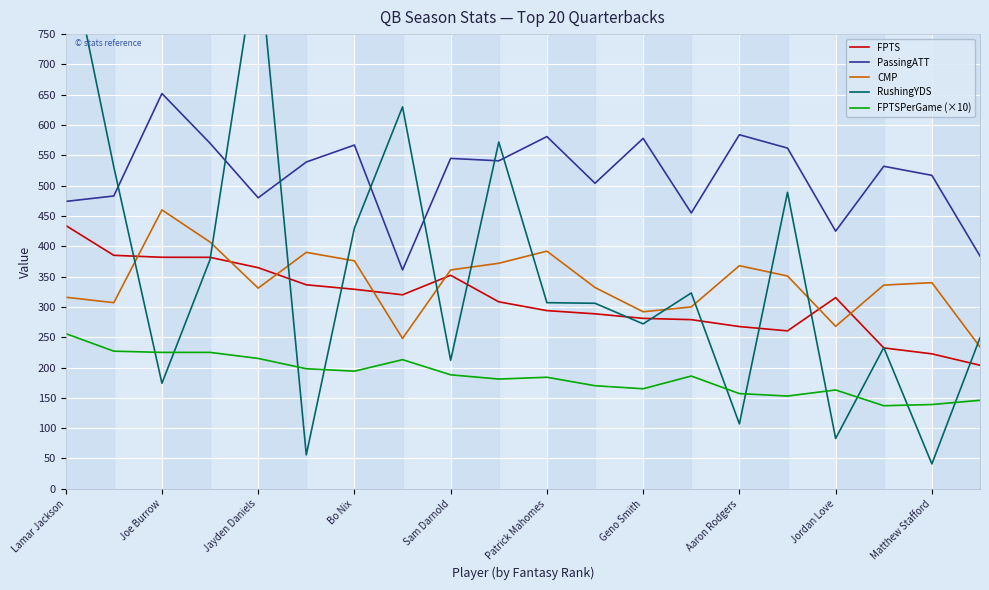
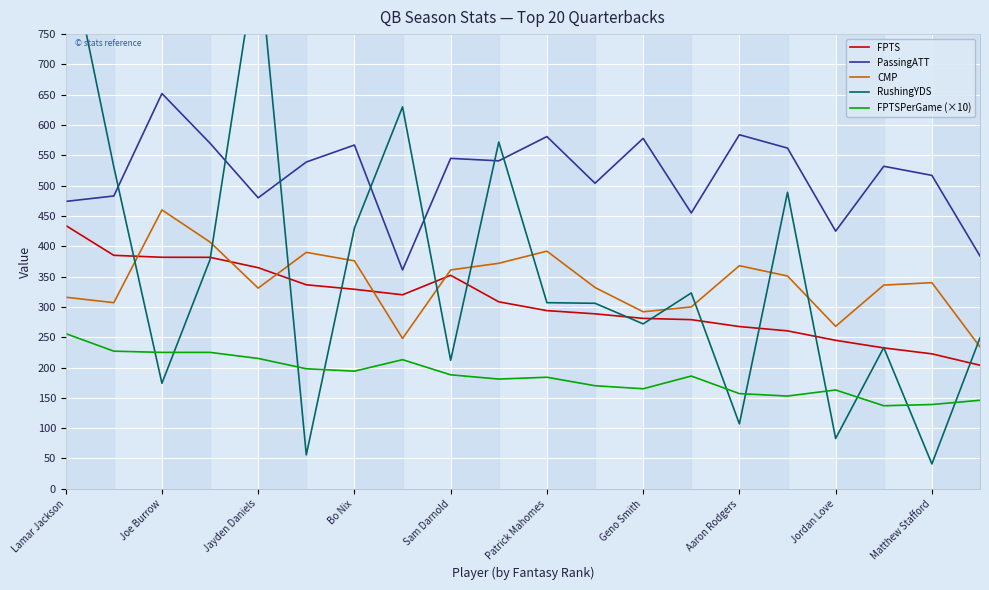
FPTS, Jordan Love: 320 -> 240
